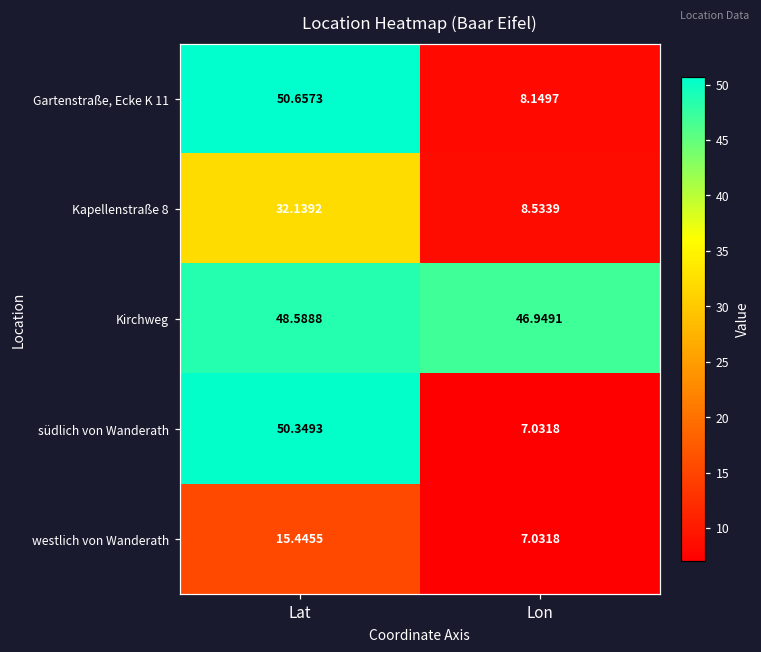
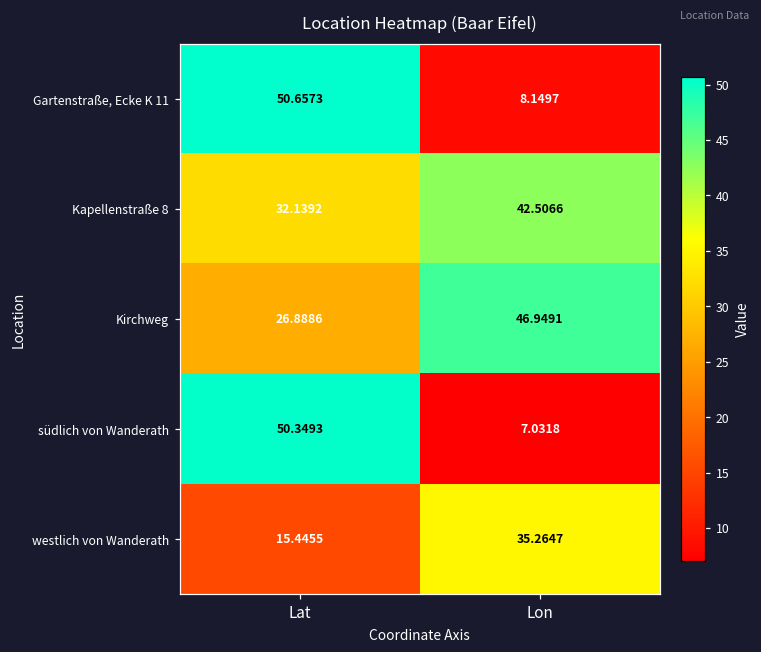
Kapellenstraße 8, Lon: 8.5339 -> 42.5066
Kirchweg, Lat: 48.5888 -> 26.8886
westlich von Wanderath, Lon: 7.0318 -> 35.2647
